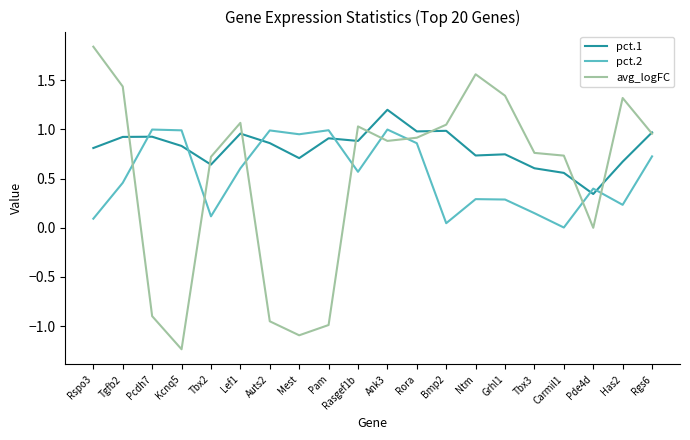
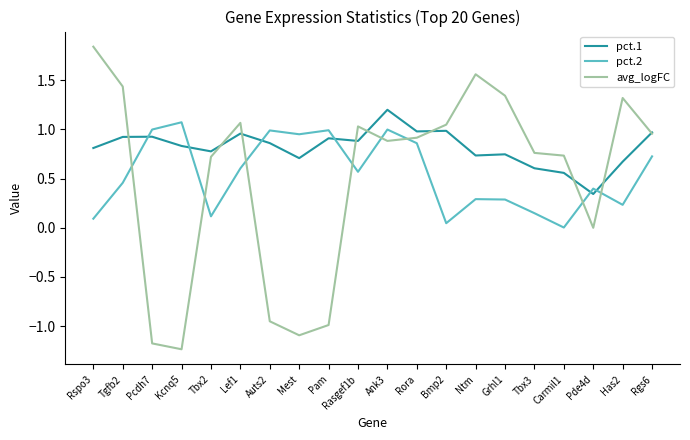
avg_logFC, Pcdh7: -0.9 -> -1.2
pct.2, Kcnq5: 1.0 -> 1.1
pct.1, Tbx2: 0.6 -> 0.8
